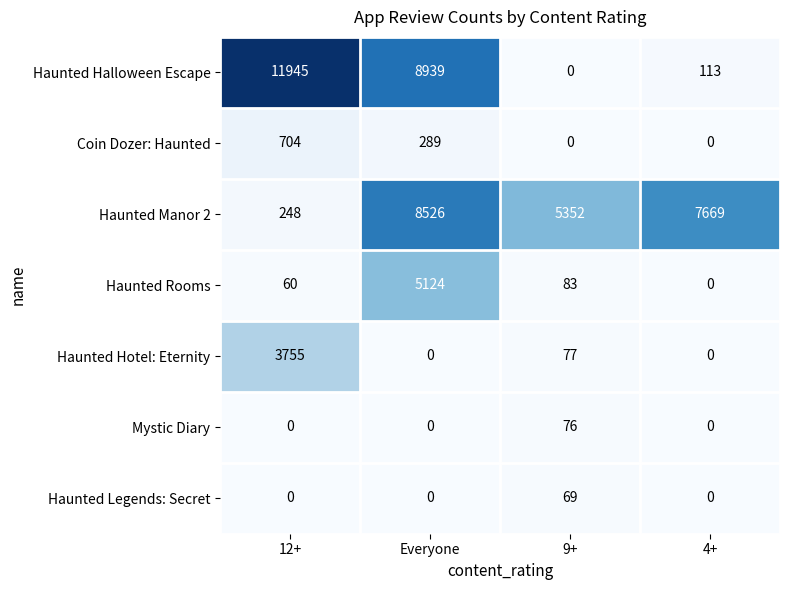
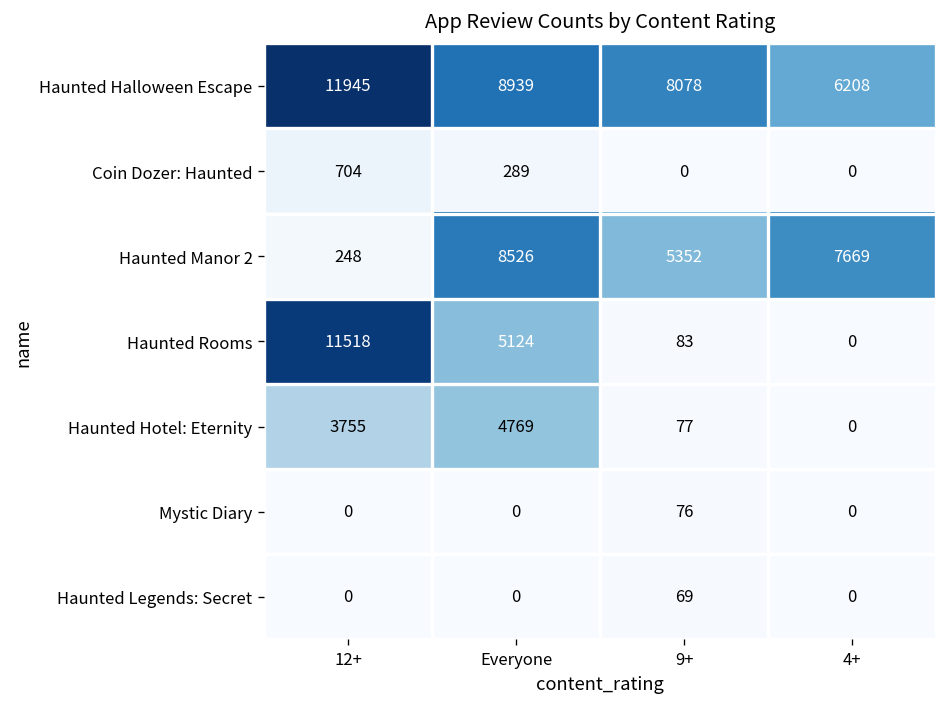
Haunted Halloween Escape, 9+: 0 -> 8078
Haunted Halloween Escape, 4+: 113 -> 6208
Haunted Rooms, 12+: 60 -> 11518
Haunted Hotel: Eternity, Everyone: 0 -> 4769
